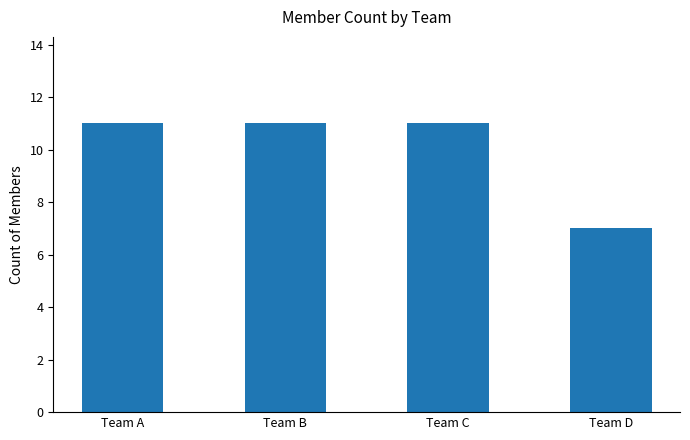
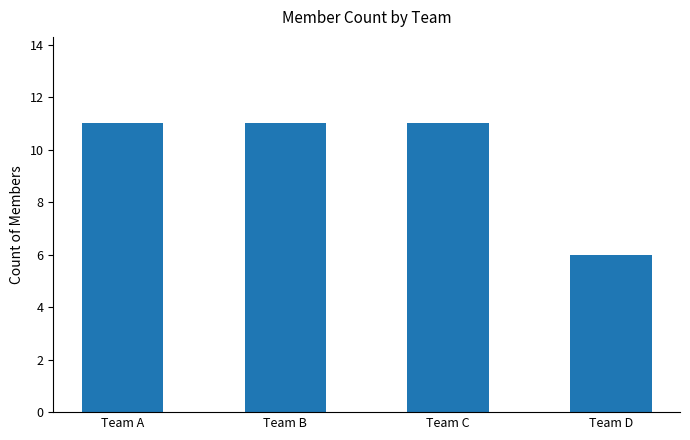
Team D: 7 -> 6
